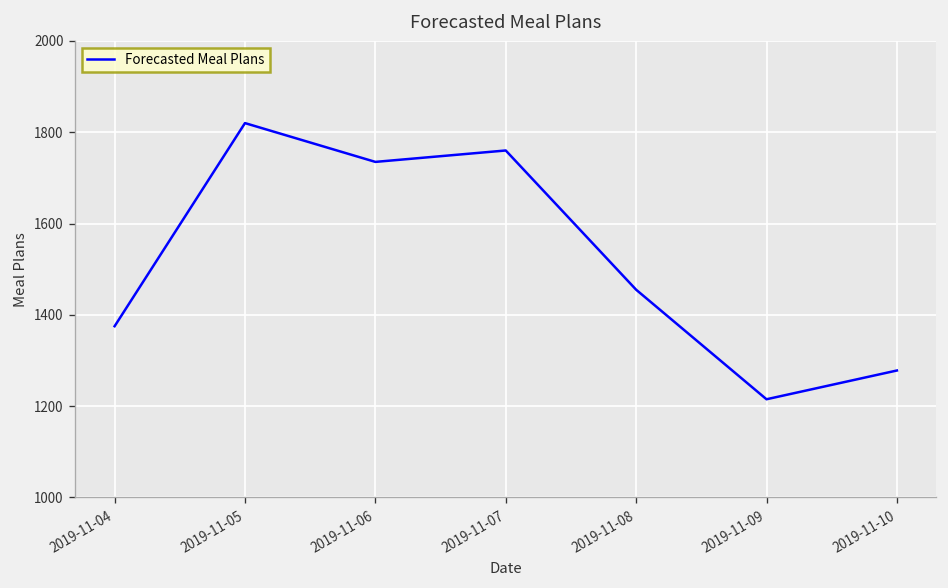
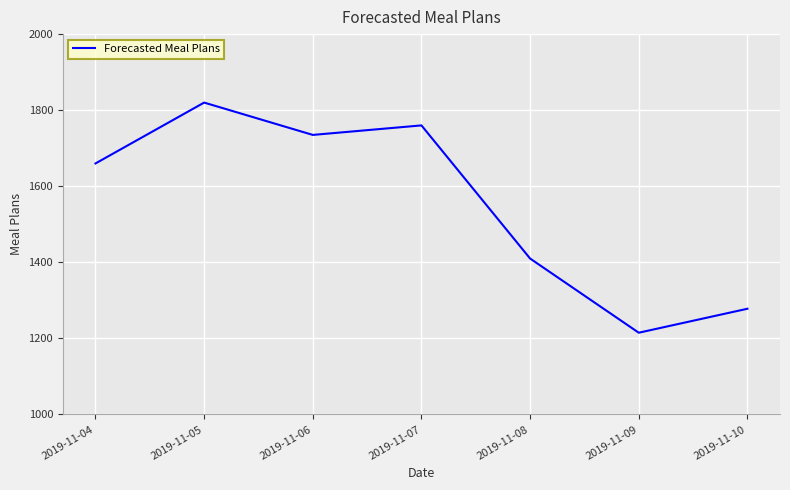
2019-11-04: 1380 -> 1660
2019-11-08: 1460 -> 1410
